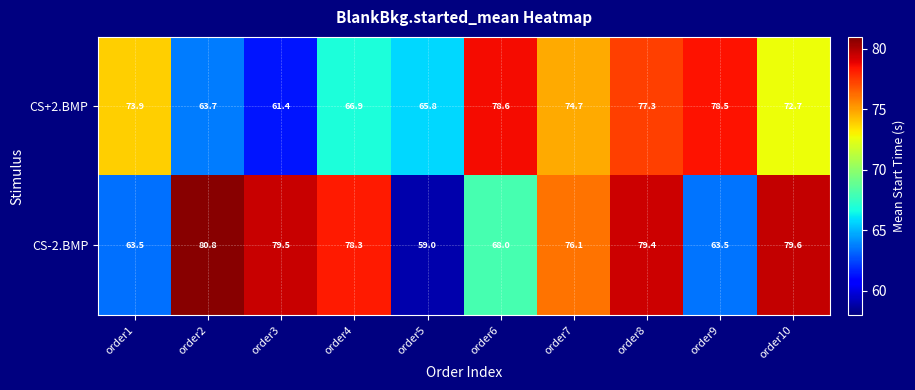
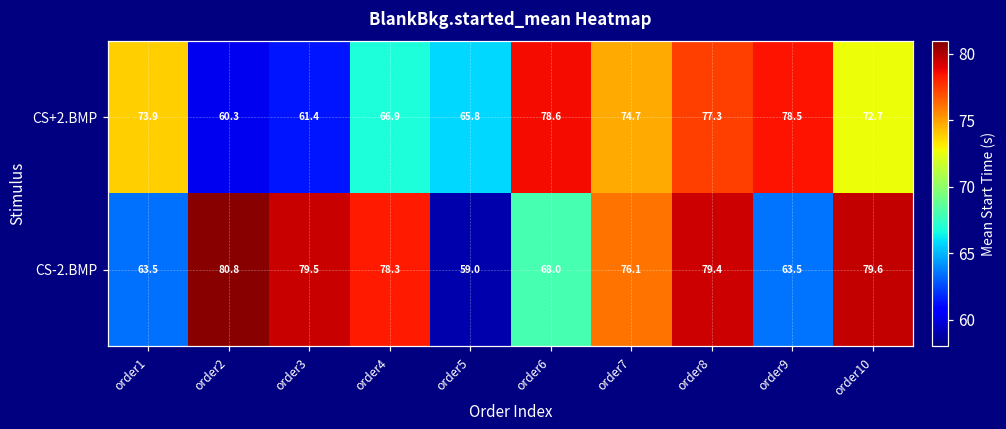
CS+2.BMP, order2: 63.7 -> 60.3
